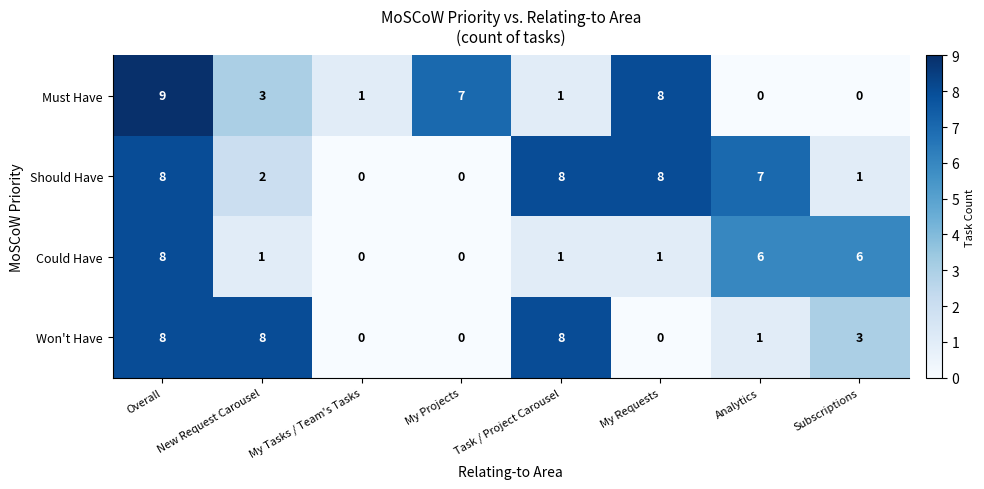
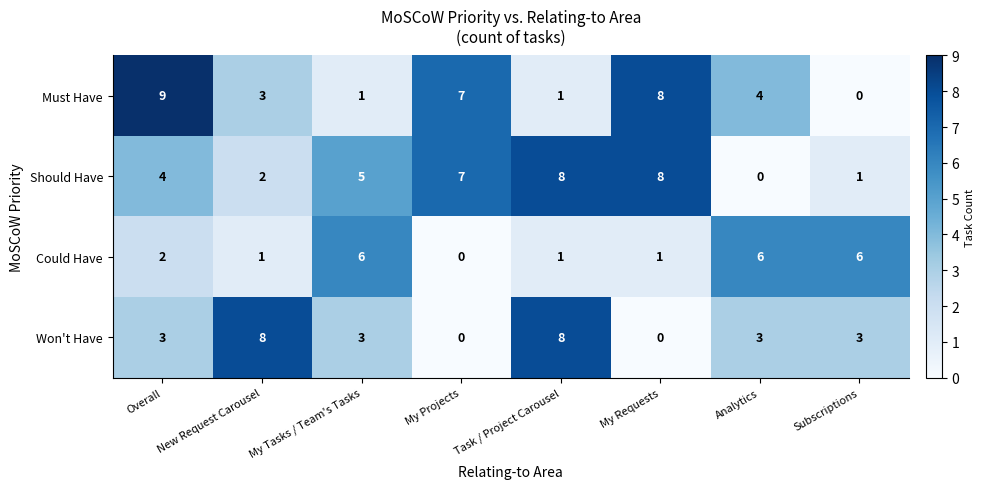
Must Have, Analytics: 0 -> 4
Should Have, Overall: 8 -> 4
Should Have, My Tasks / Team's Tasks: 0 -> 5
Should Have, My Projects: 0 -> 7
Should Have, Analytics: 7 -> 0
Could Have, Overall: 8 -> 2
Could Have, My Tasks / Team's Tasks: 0 -> 6
Won't Have, Overall: 8 -> 3
Won't Have, My Tasks / Team's Tasks: 0 -> 3
Won't Have, Analytics: 1 -> 3
